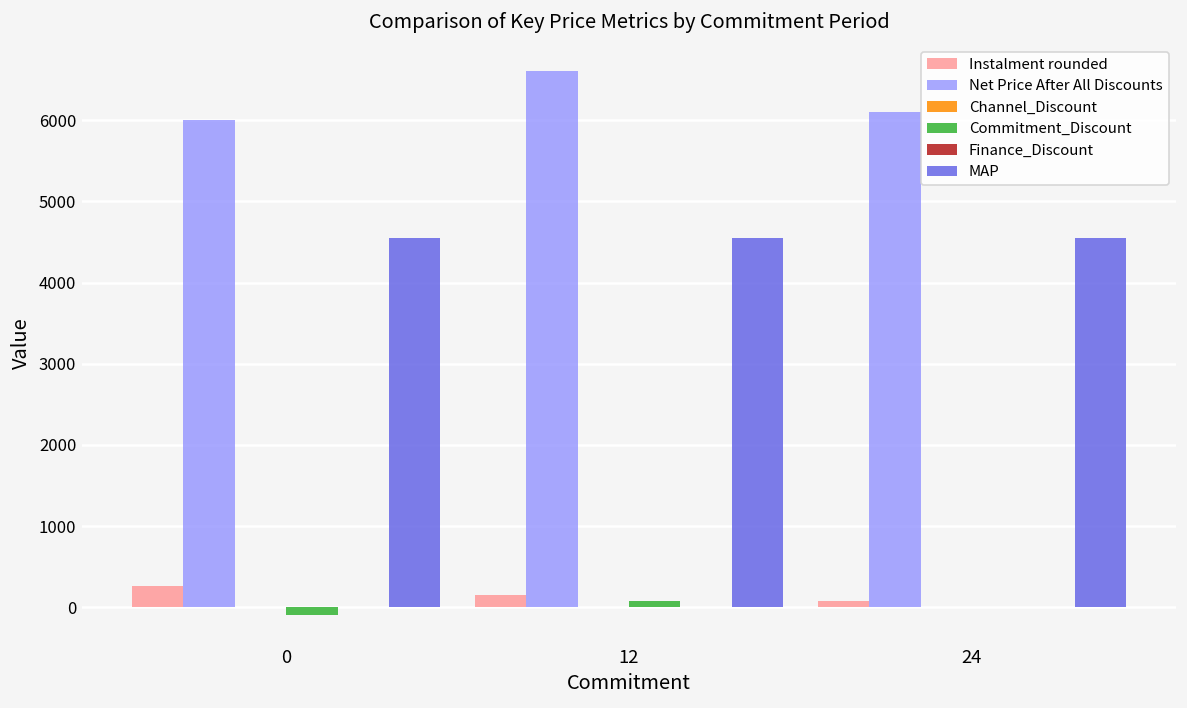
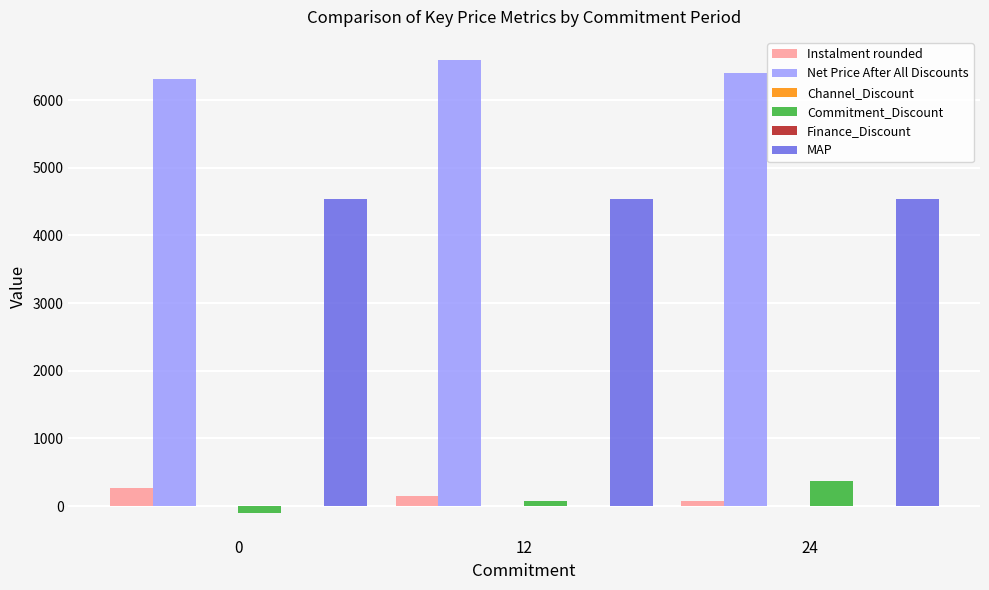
Net Price After All Discounts, 0: 6000 -> 6300
Net Price After All Discounts, 24: 6100 -> 6400
Commitment_Discount, 24: 0 -> 400
